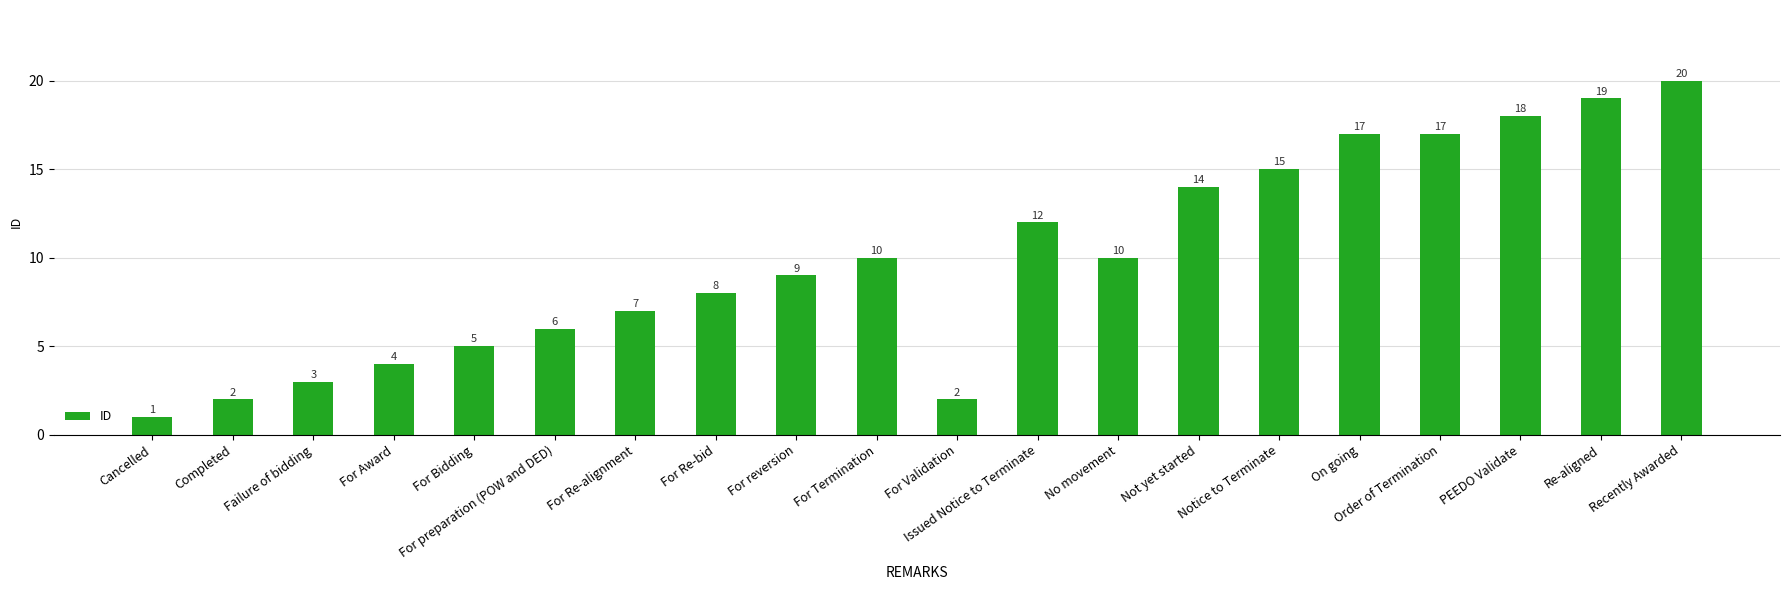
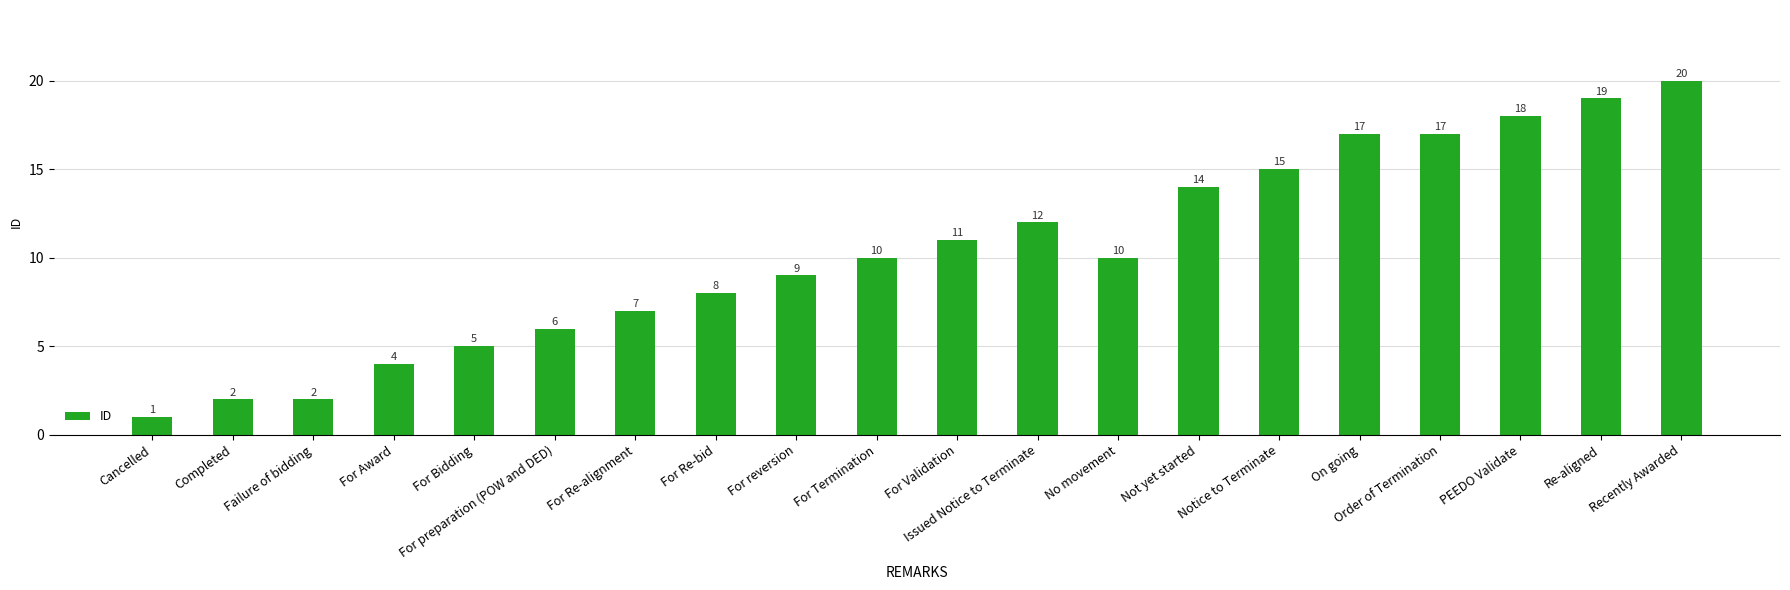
Failure of bidding: 3 -> 2
For Validation: 2 -> 11
